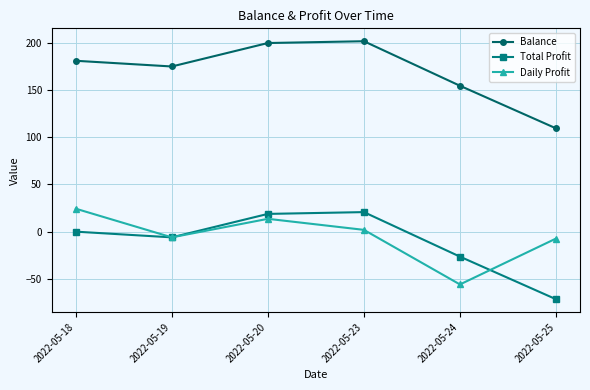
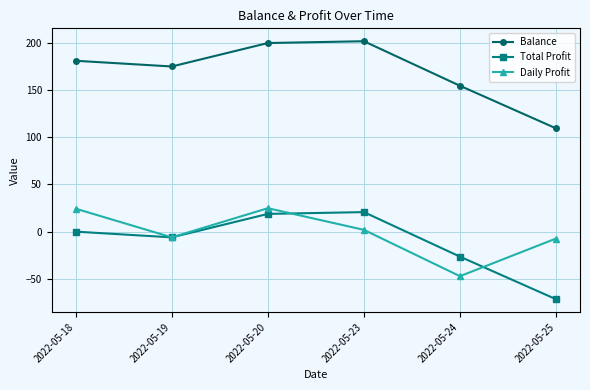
Daily Profit, 2022-05-20: 10 -> 20
Daily Profit, 2022-05-24: -60 -> -50
